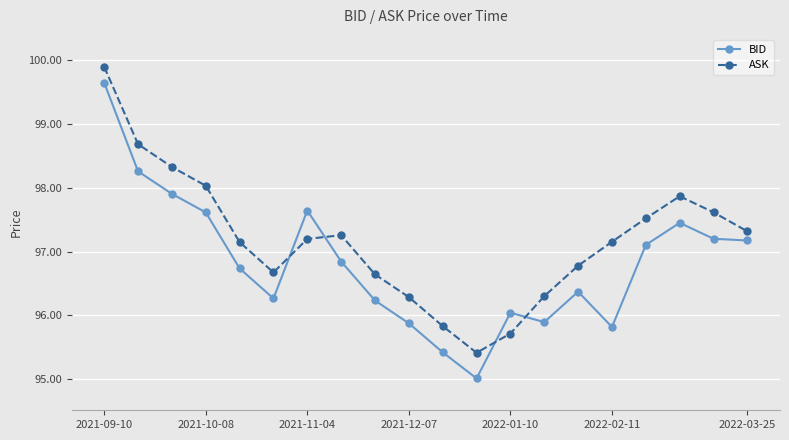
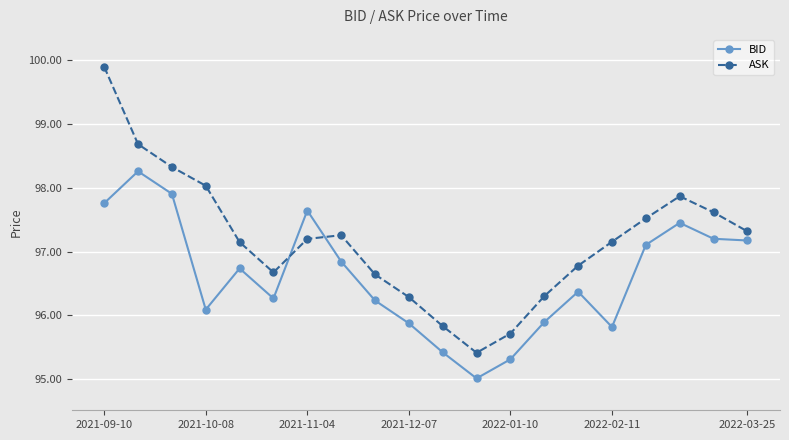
BID, 2021-09-10: 99.7 -> 97.8
BID, 2021-10-08: 97.6 -> 96.1
BID, 2022-01-10: 96.0 -> 95.3
